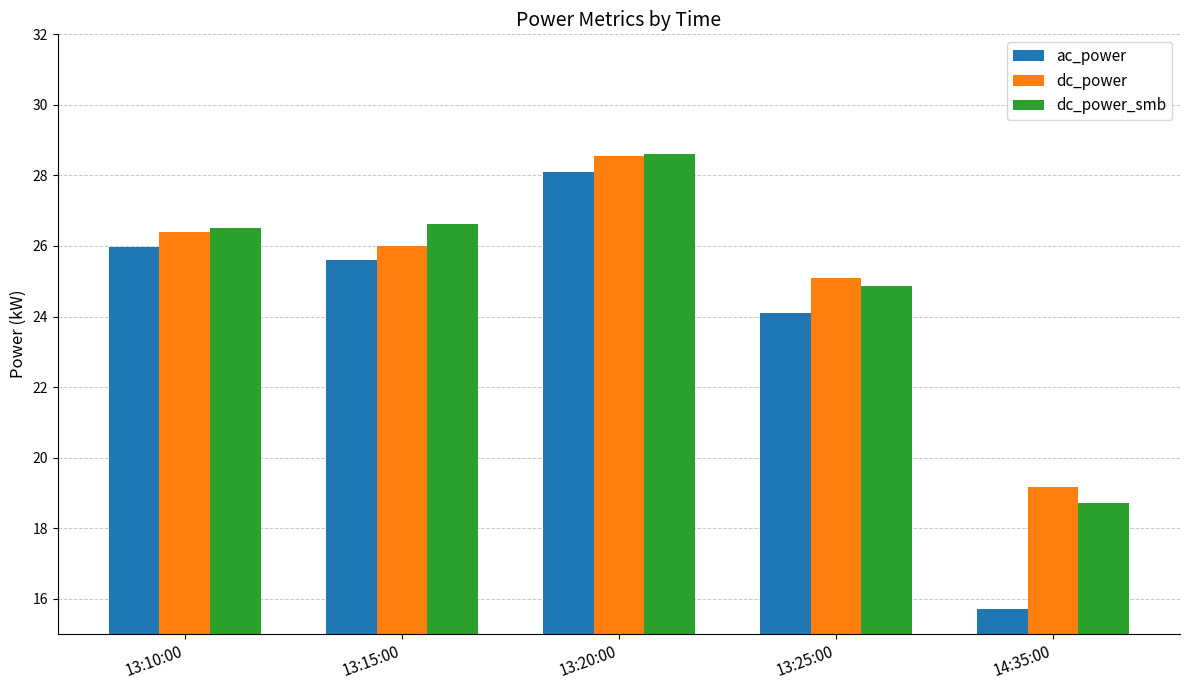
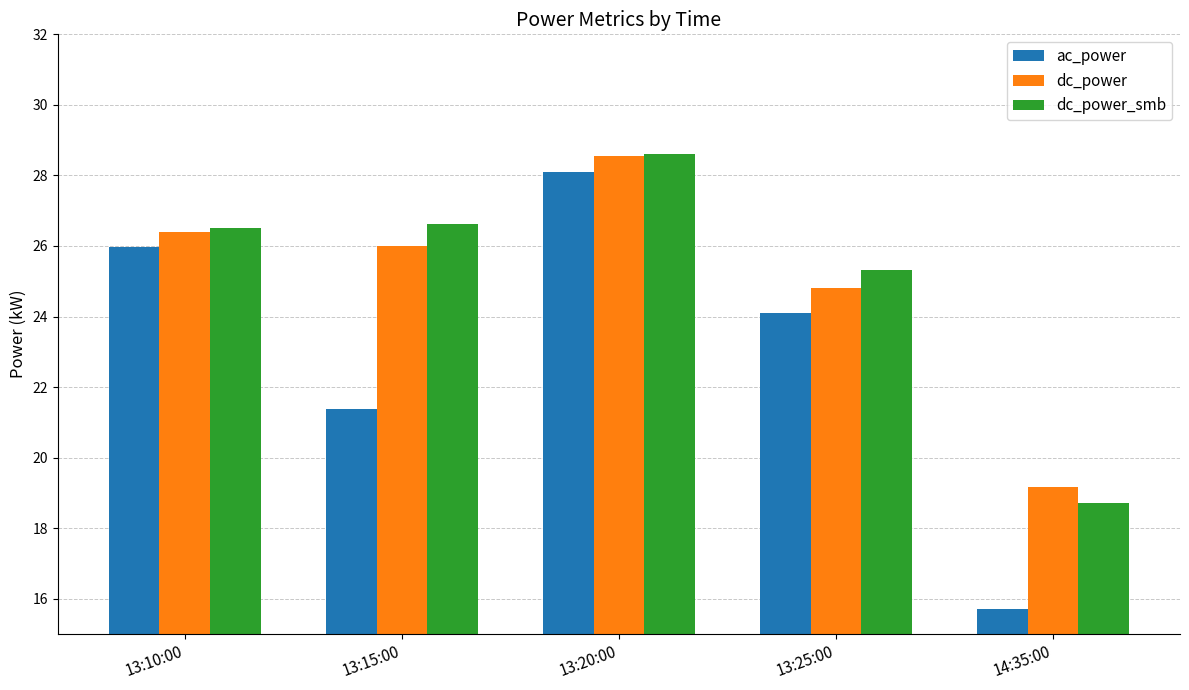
ac_power, 13:15:00: 25.6 -> 21.4
dc_power, 13:25:00: 25.1 -> 24.8
dc_power_smb, 13:25:00: 24.9 -> 25.3
